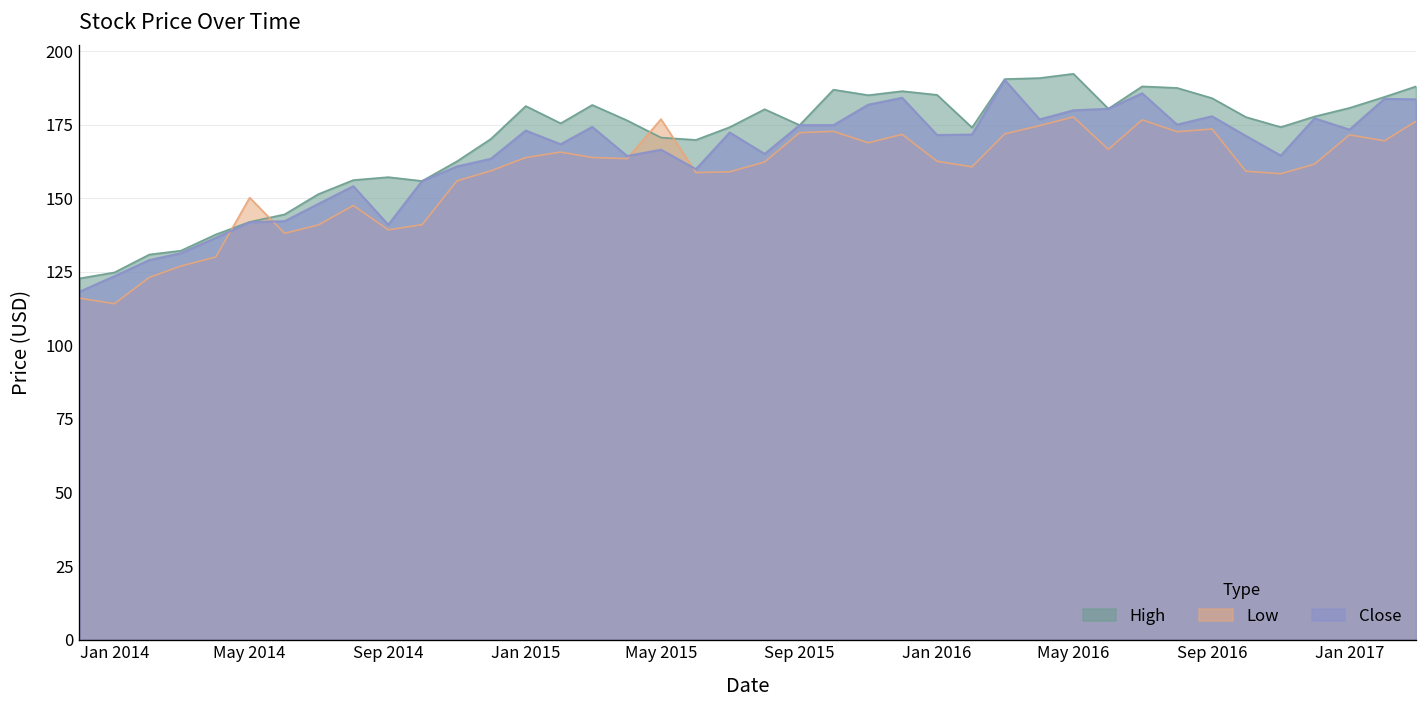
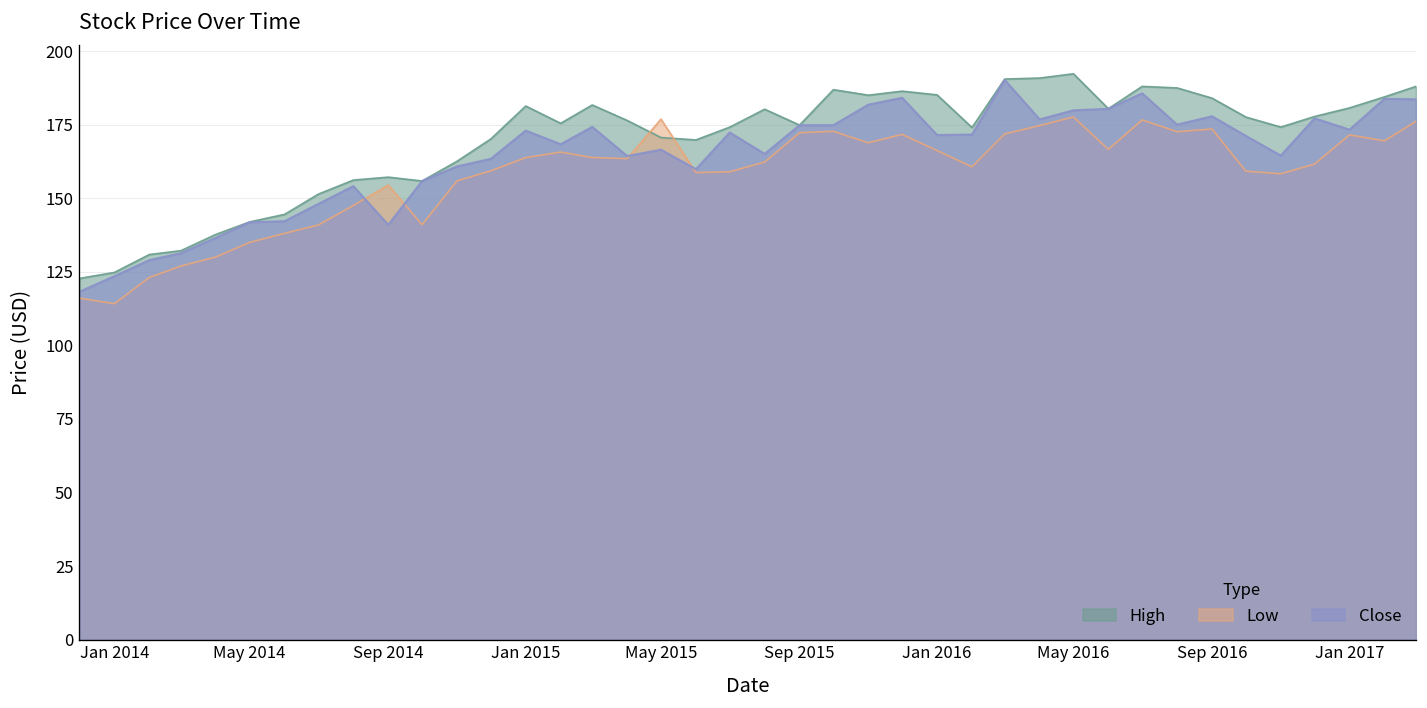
Low, May 2014: 150 -> 135
Low, Sep 2014: 139 -> 154
Low, Jan 2016: 163 -> 166
